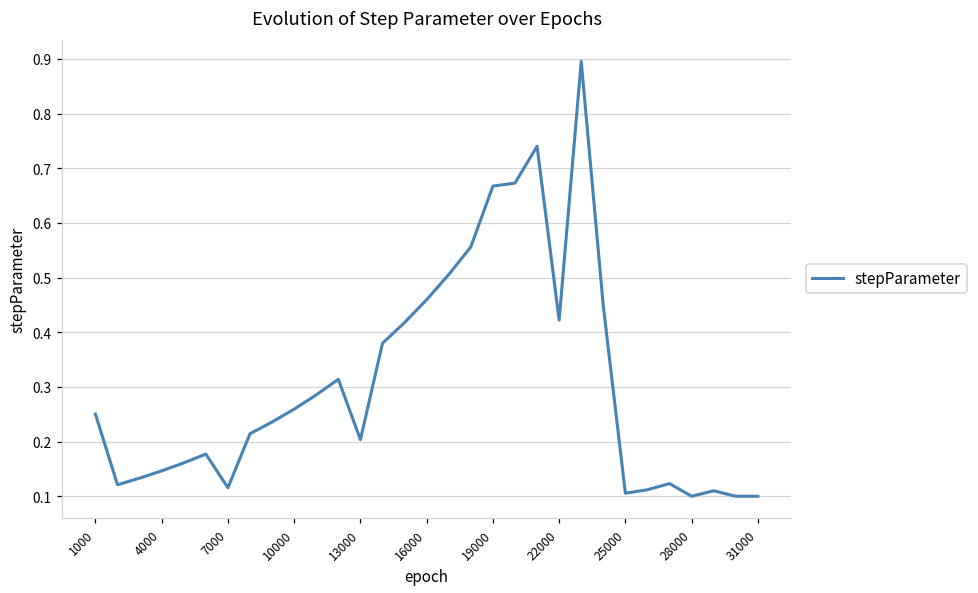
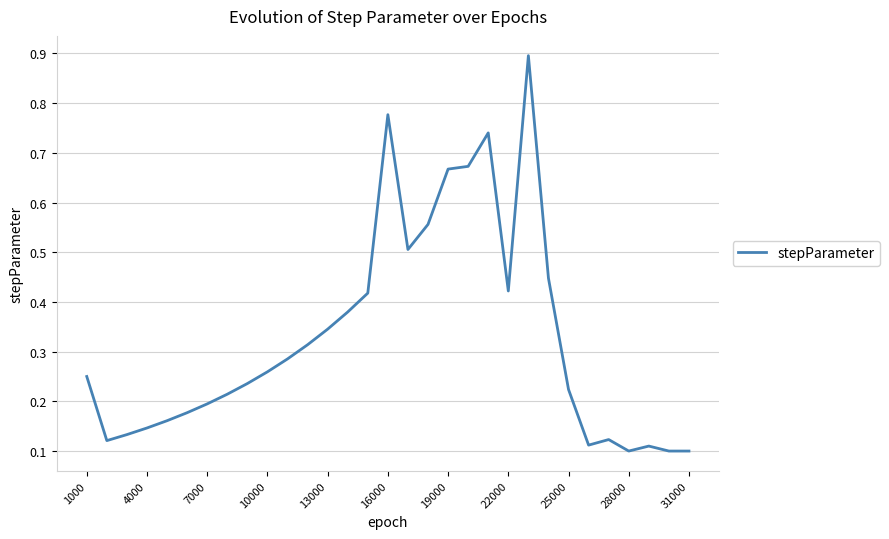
7000: 0.12 -> 0.19
13000: 0.20 -> 0.35
16000: 0.46 -> 0.78
25000: 0.11 -> 0.22
